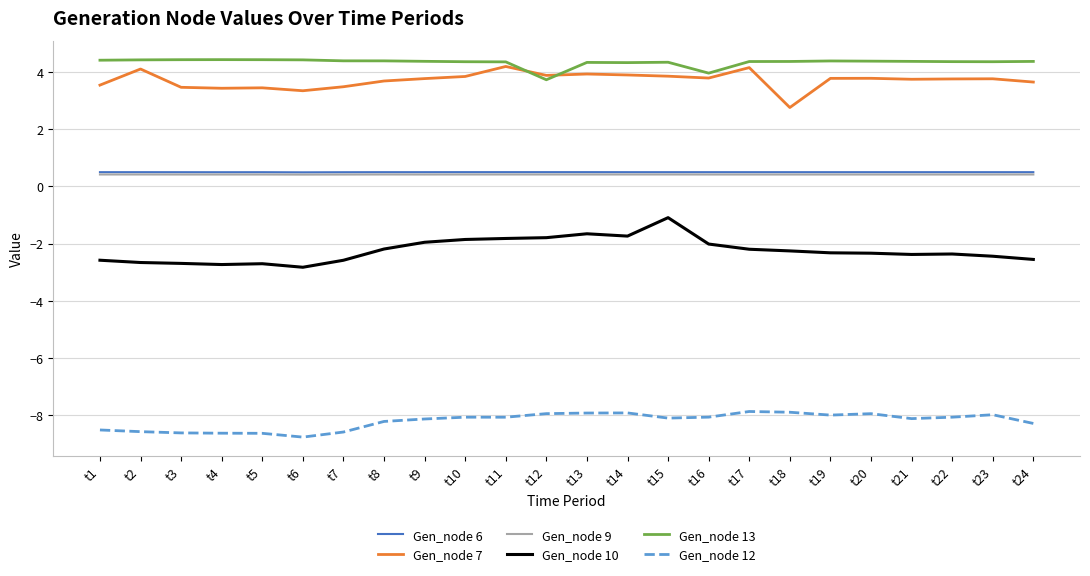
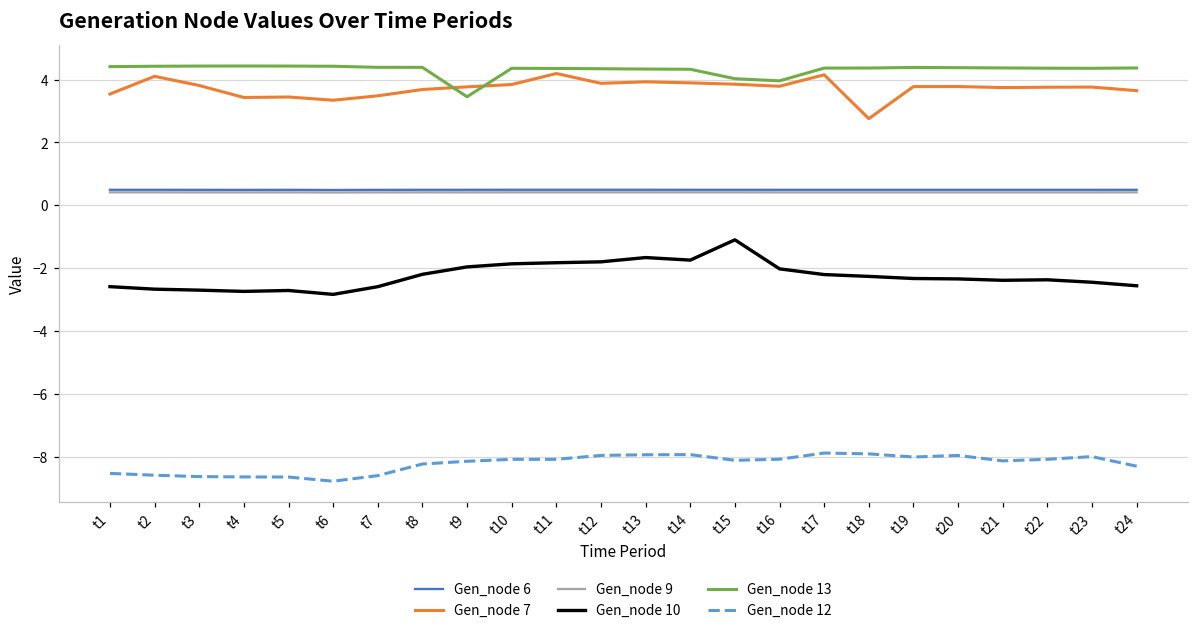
Gen_node 7, t3: 3.5 -> 3.8
Gen_node 13, t9: 4.4 -> 3.5
Gen_node 13, t12: 3.7 -> 4.3
Gen_node 13, t15: 4.3 -> 4.0
